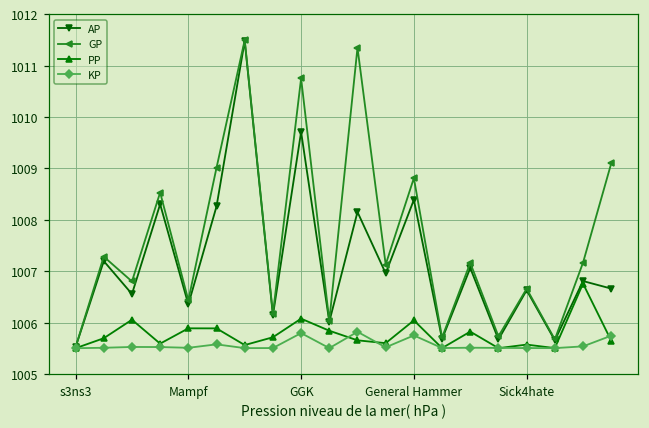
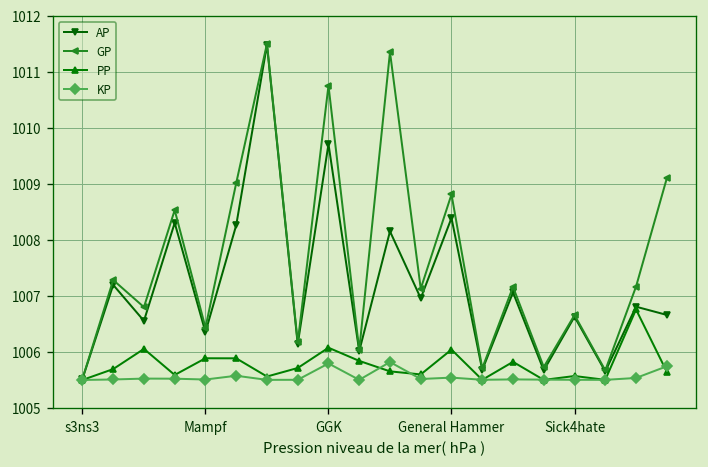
KP, General Hammer: 1005.7 -> 1005.5
